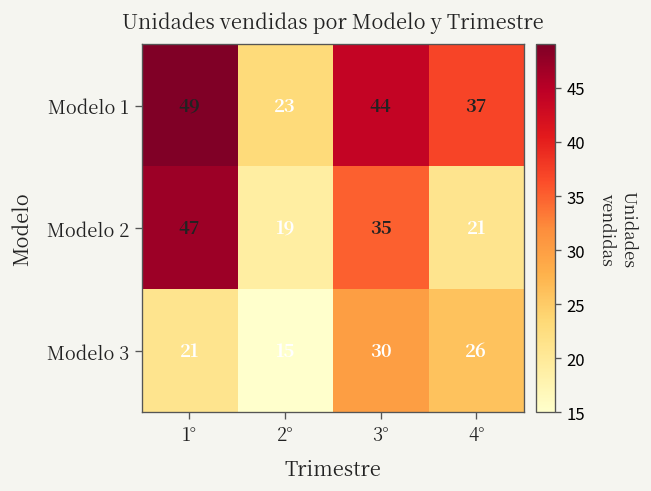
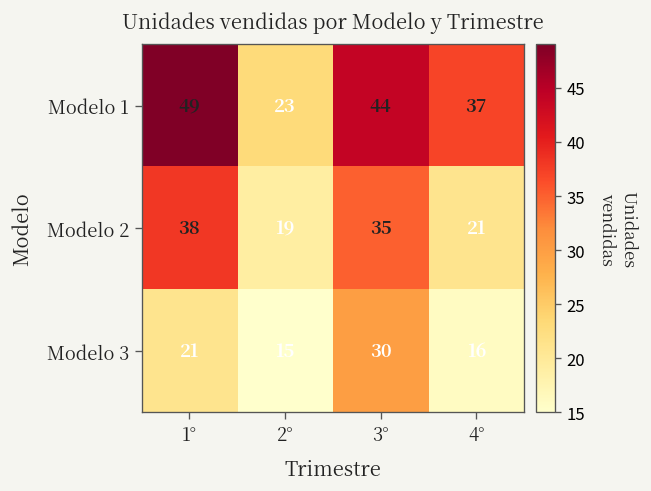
Modelo 2, 1°: 47 -> 38
Modelo 3, 4°: 26 -> 16
